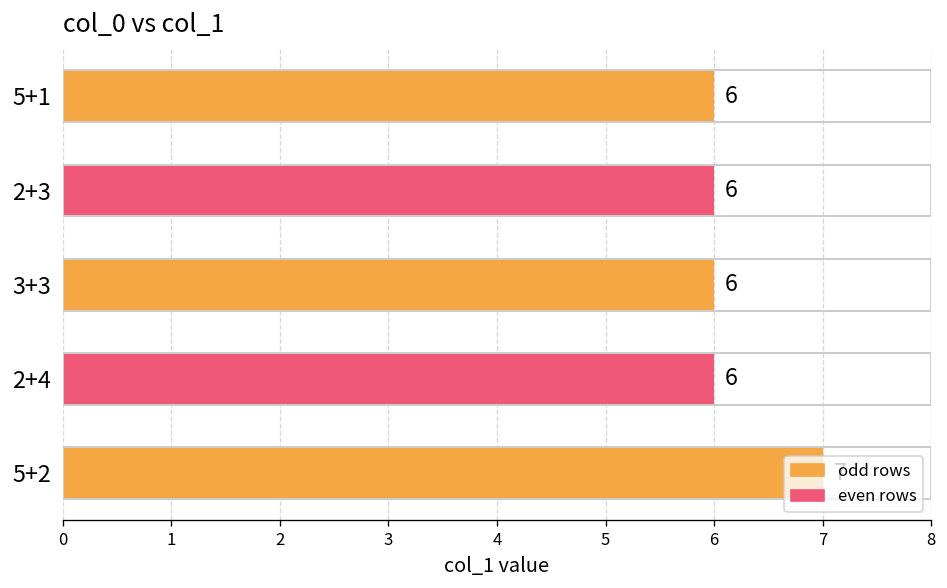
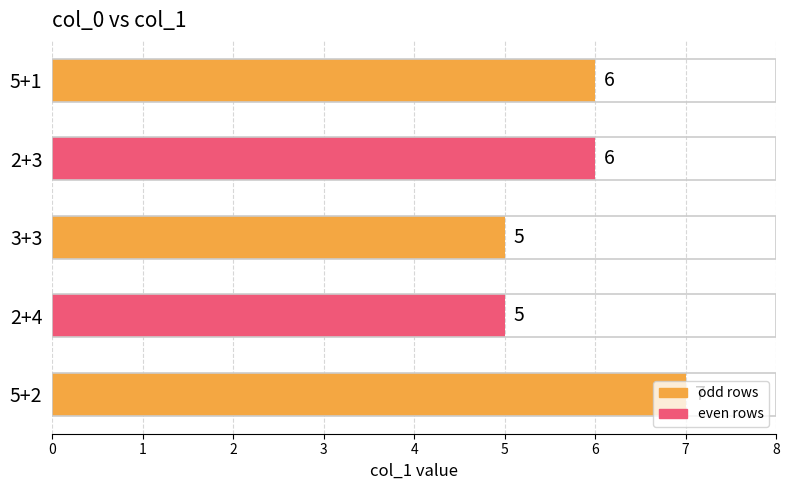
3+3: 6 -> 5
2+4: 6 -> 5
